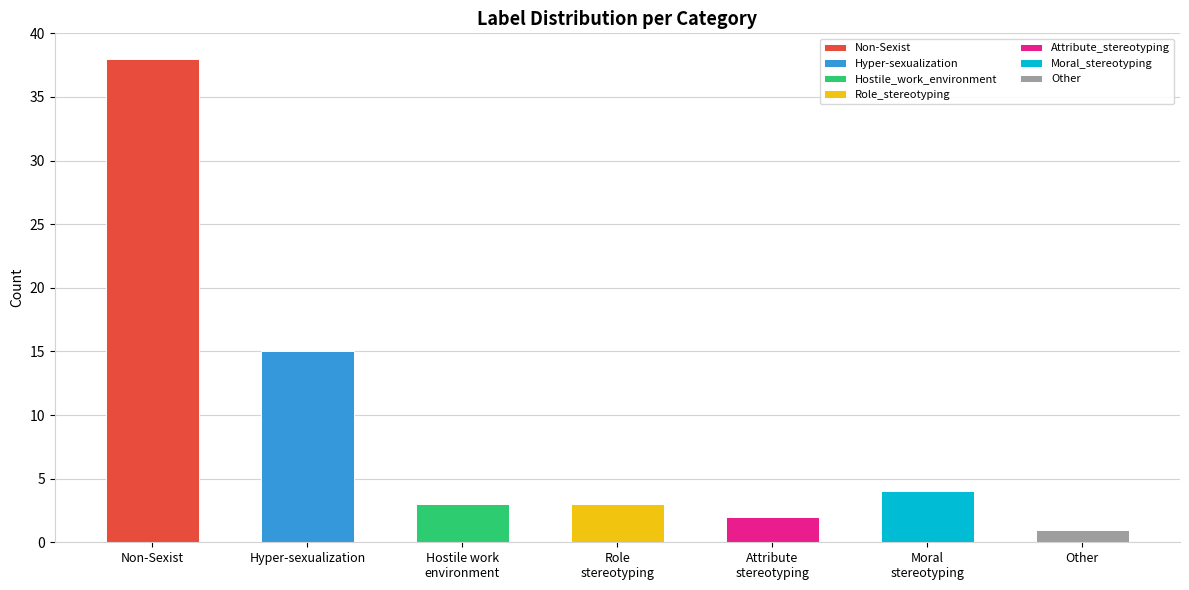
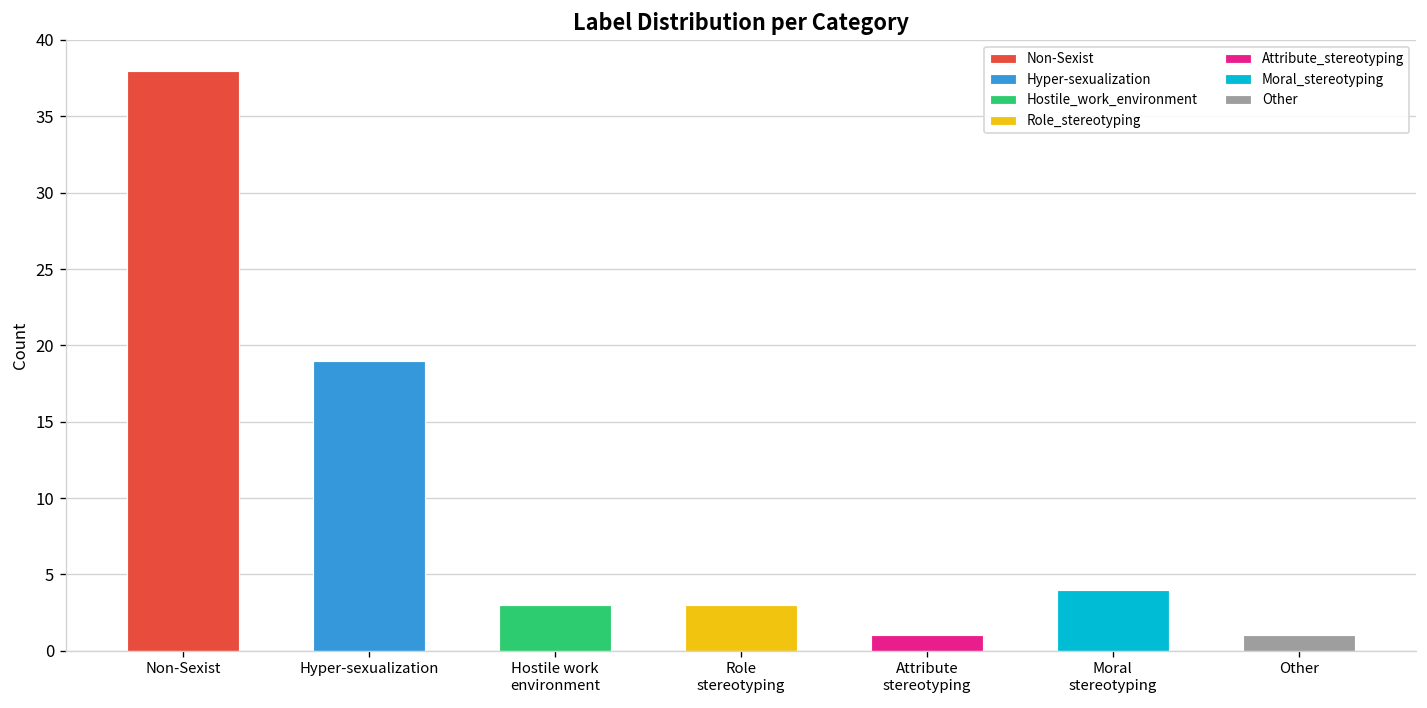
Hyper-sexualization: 15 -> 19
Attribute stereotyping: 2 -> 1
